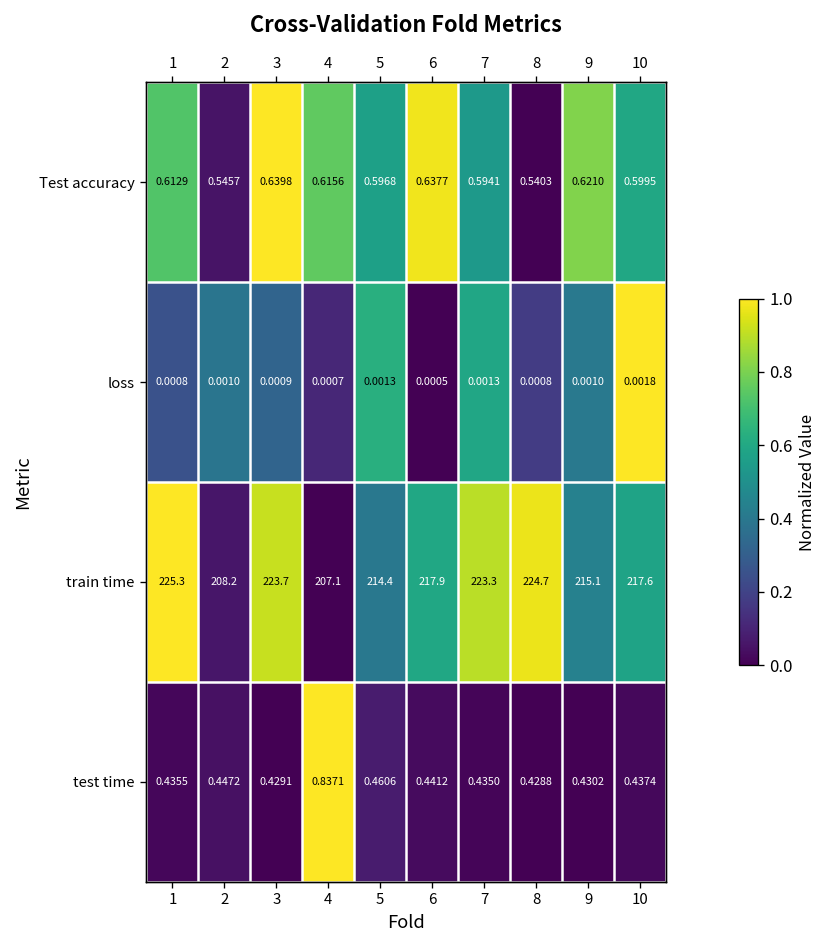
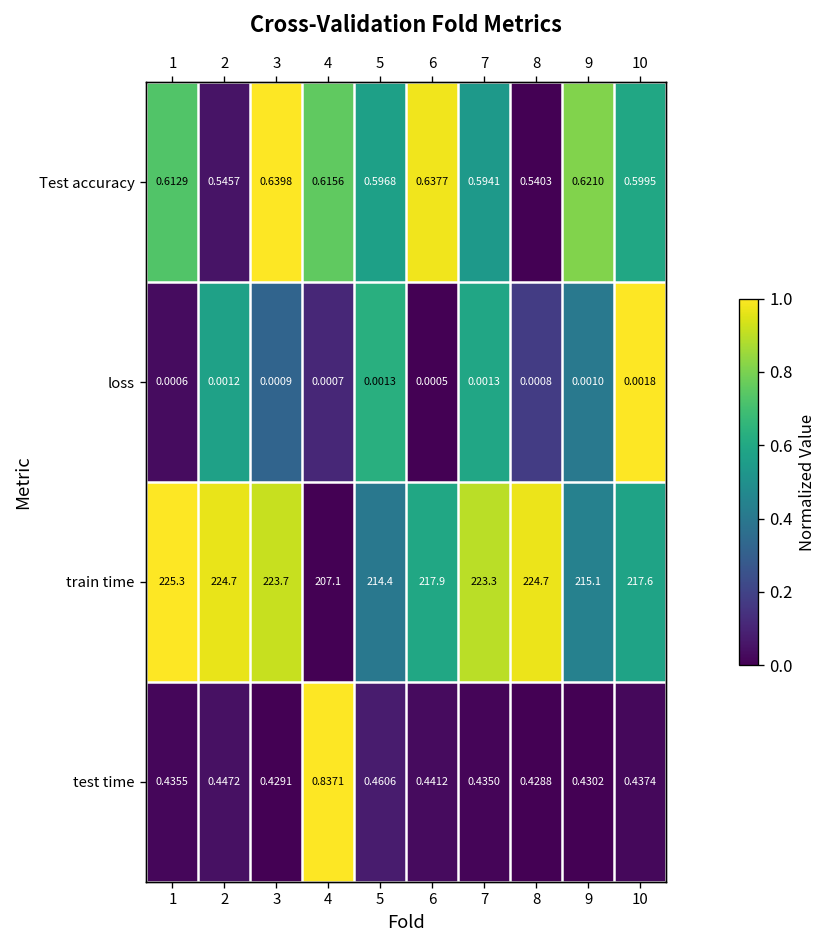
loss, 1: 0.0008 -> 0.0006
loss, 2: 0.0010 -> 0.0012
train time, 2: 208.2 -> 224.7
